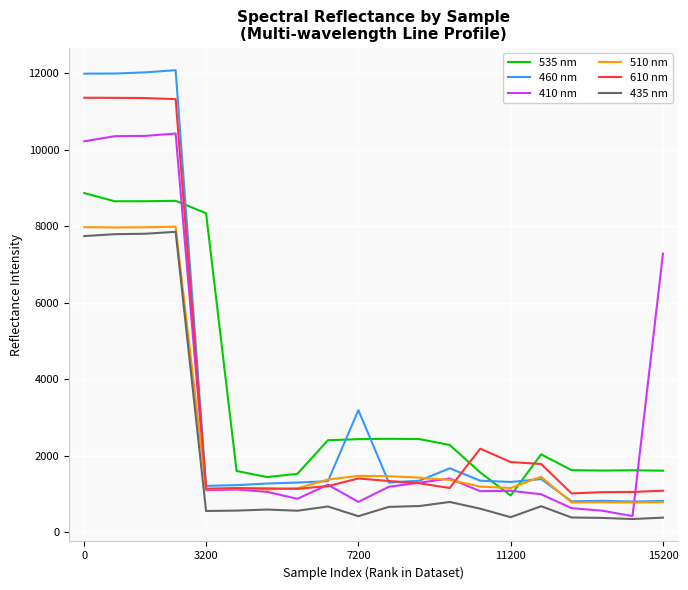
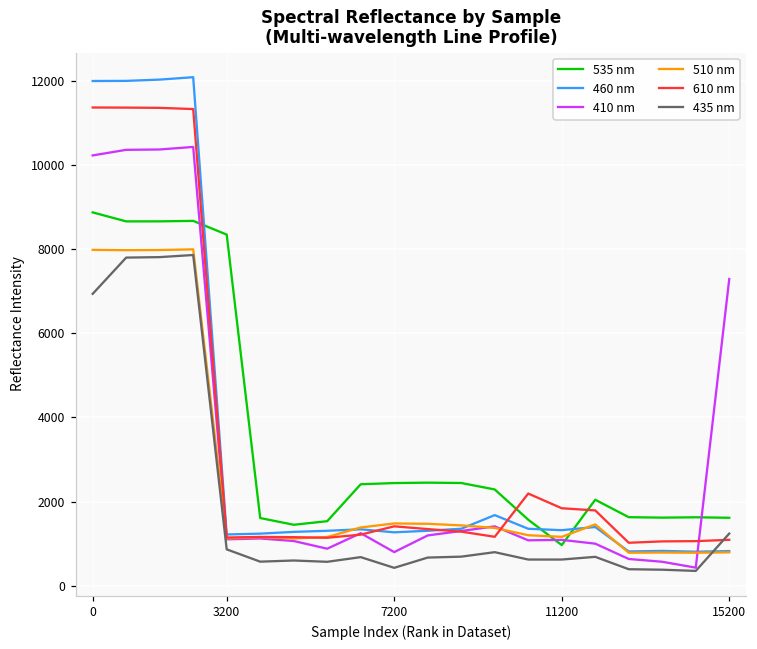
435 nm, 0: 7700 -> 6900
435 nm, 3200: 600 -> 900
460 nm, 7200: 3200 -> 1300
435 nm, 11200: 400 -> 600
435 nm, 15200: 400 -> 1200
